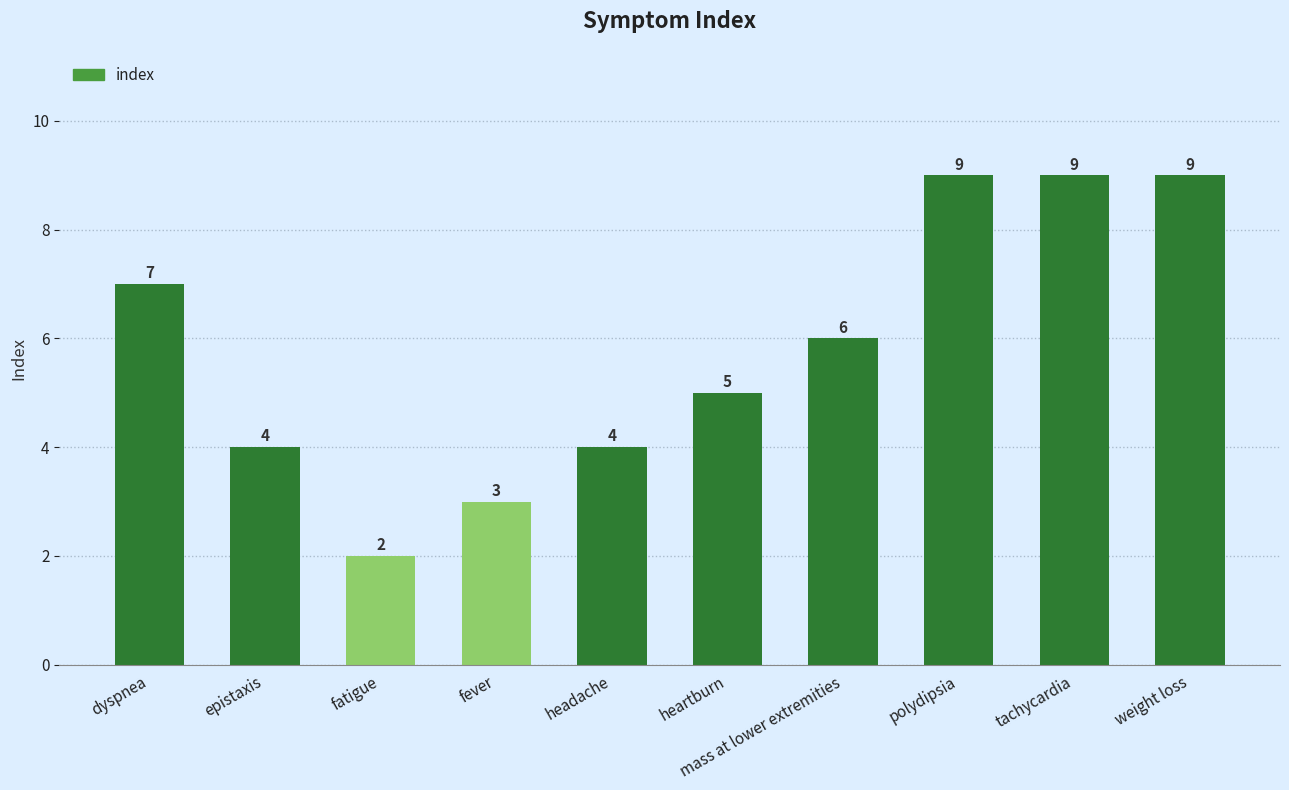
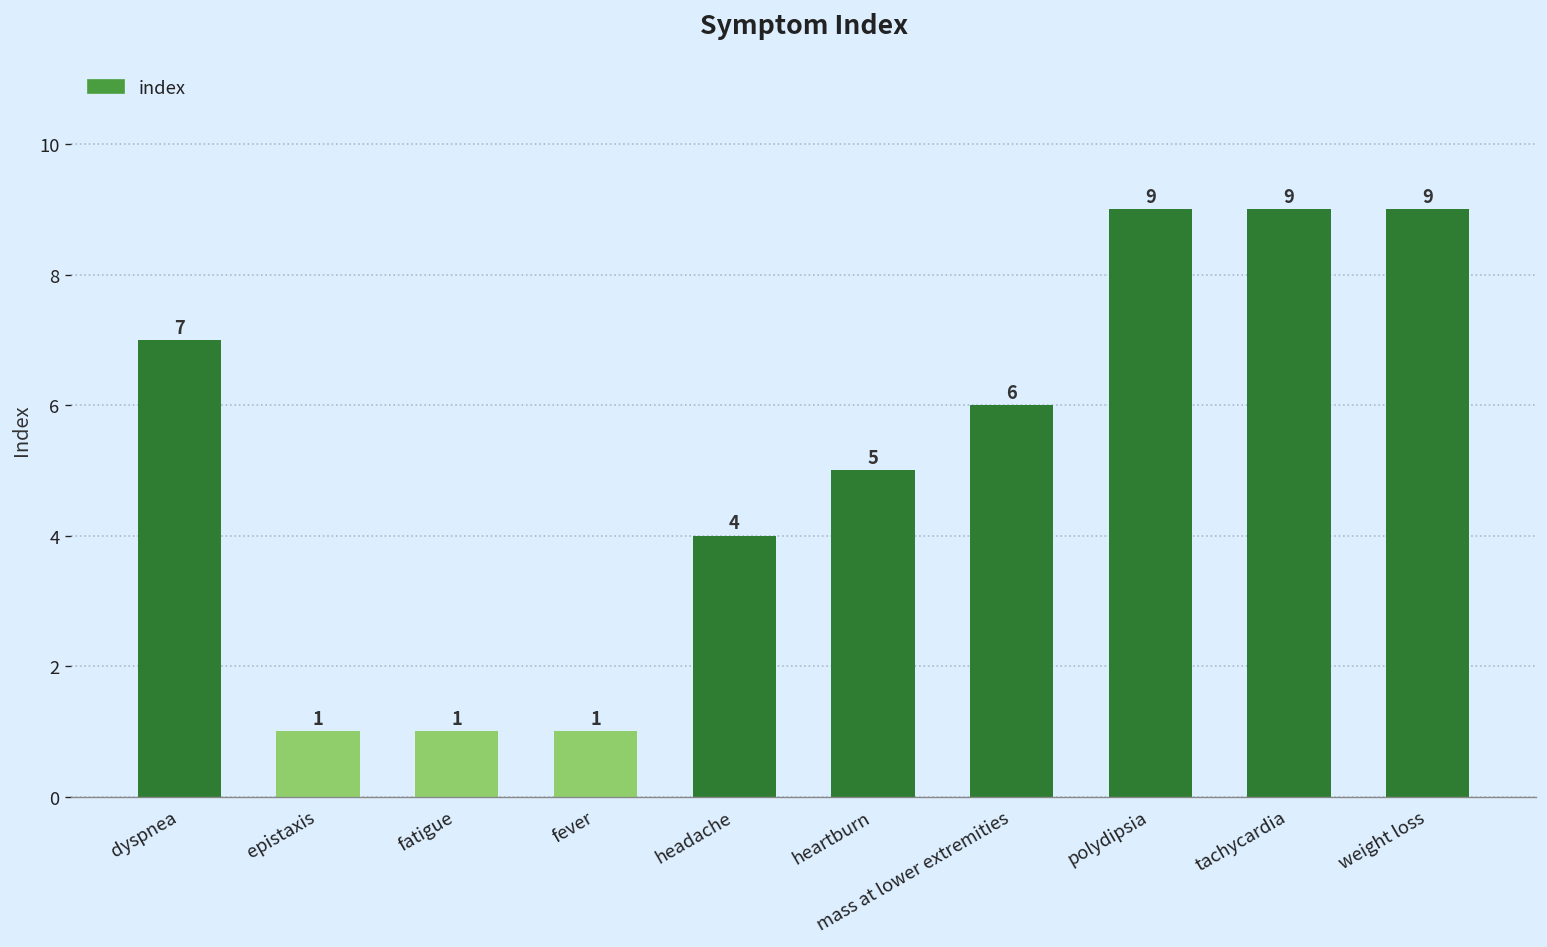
epistaxis: 4 -> 1
fatigue: 2 -> 1
fever: 3 -> 1
